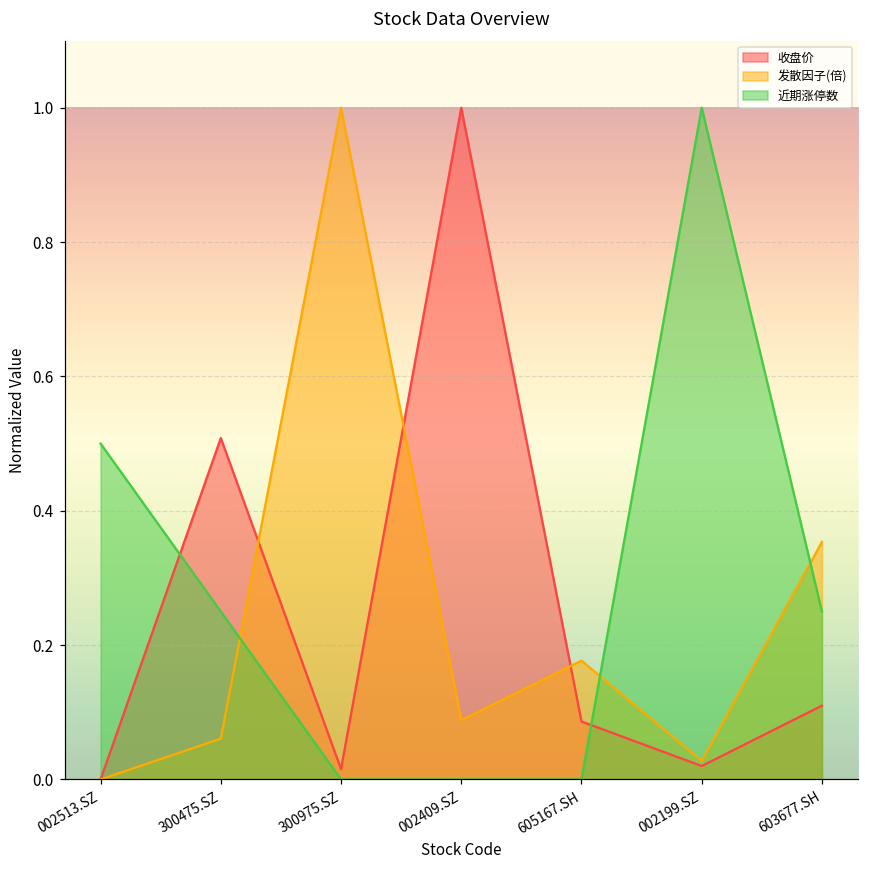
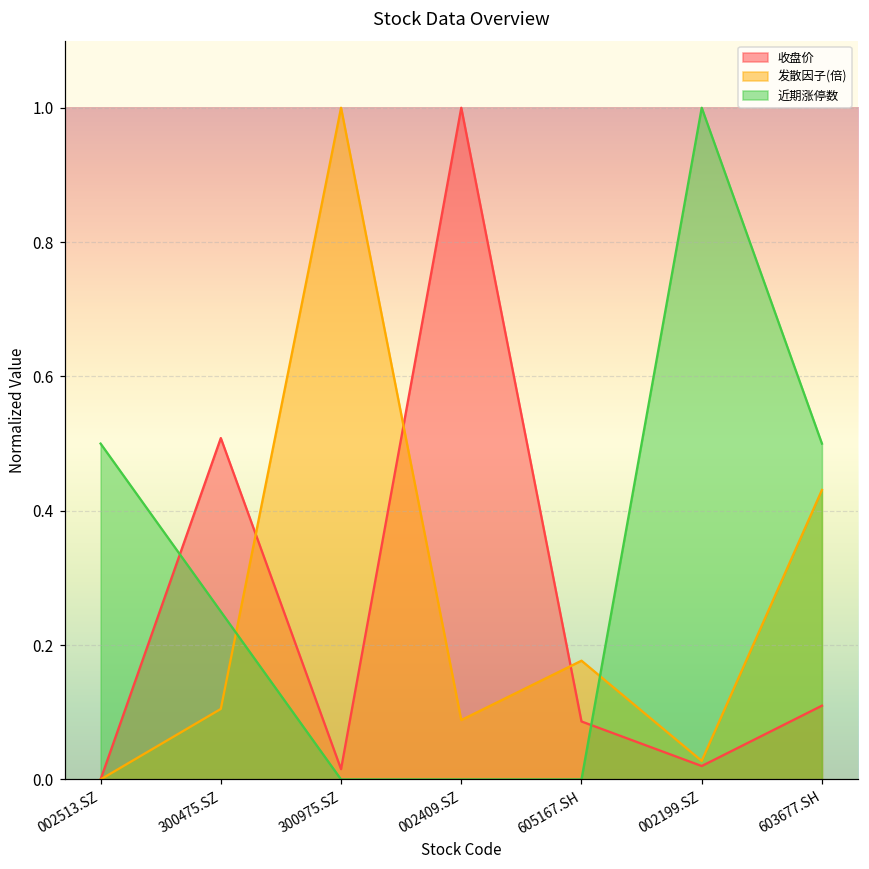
发散因子(倍), 300475.SZ: 0.06 -> 0.10
发散因子(倍), 603677.SH: 0.35 -> 0.43
近期涨停数, 603677.SH: 0.25 -> 0.50
